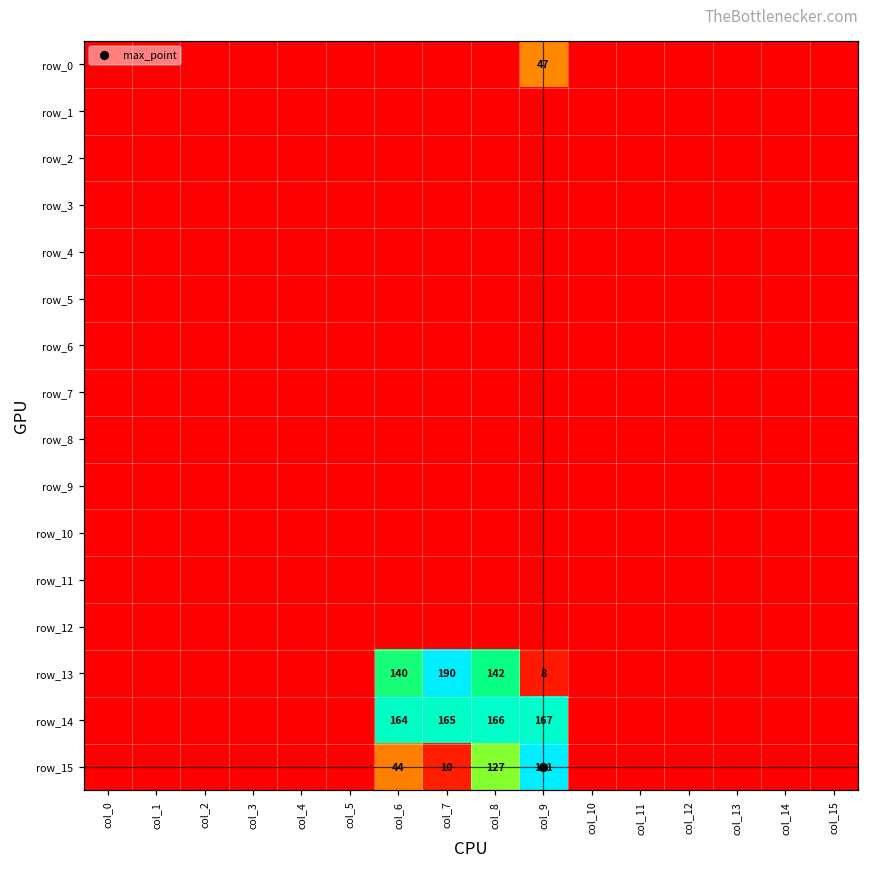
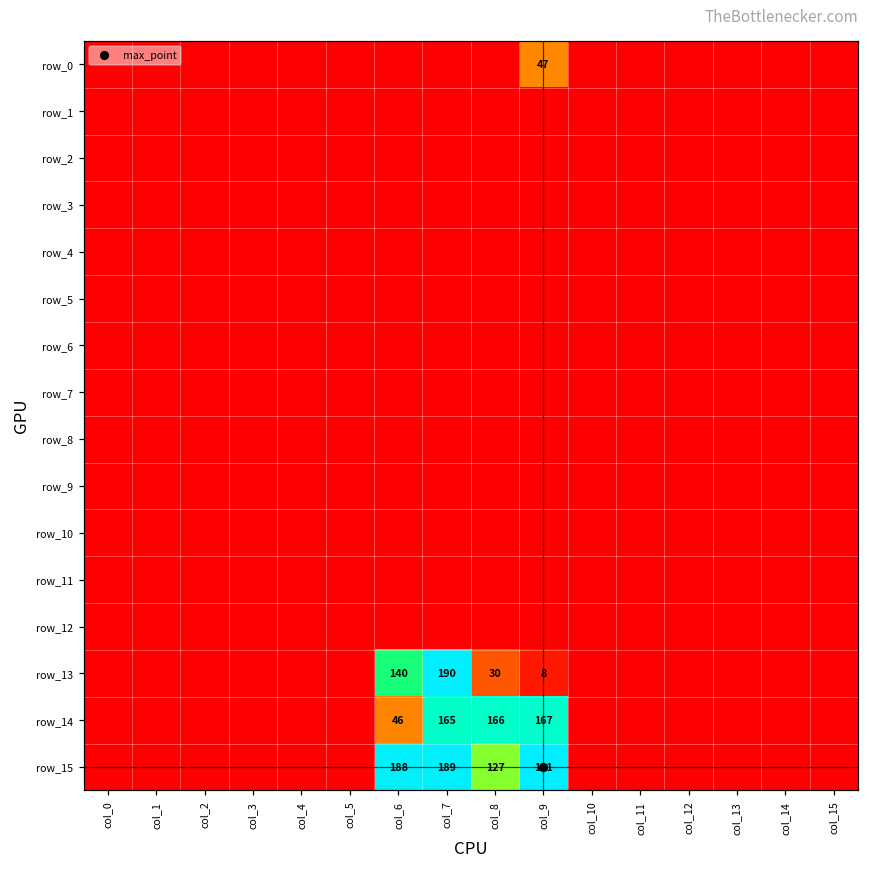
row_13, col_8: 142 -> 30
row_14, col_6: 164 -> 46
row_15, col_6: 44 -> 188
row_15, col_7: 10 -> 189
